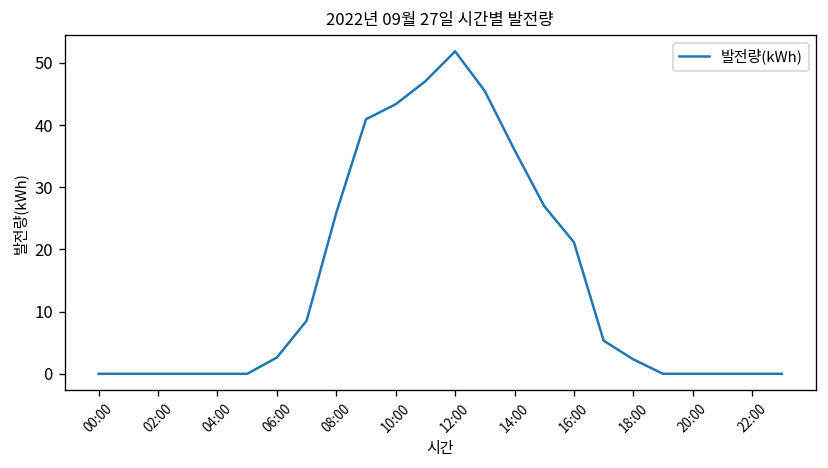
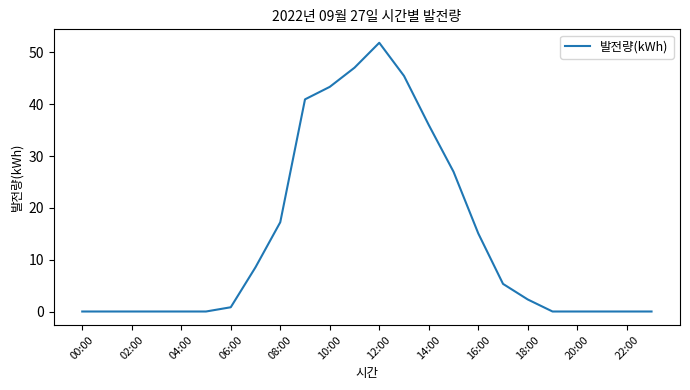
06:00: 3 -> 1
08:00: 26 -> 17
16:00: 21 -> 15
